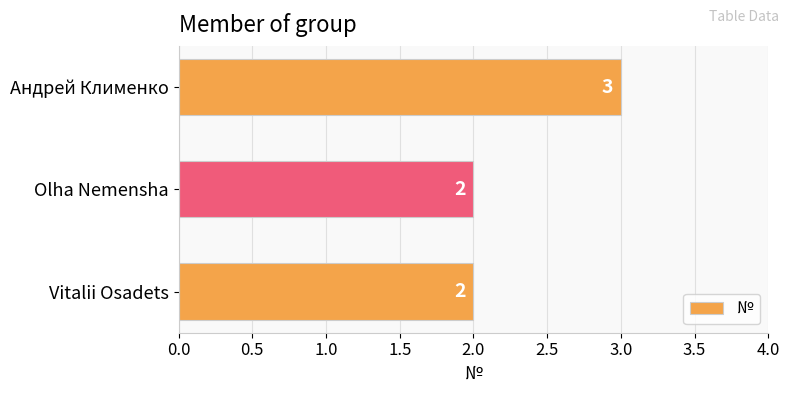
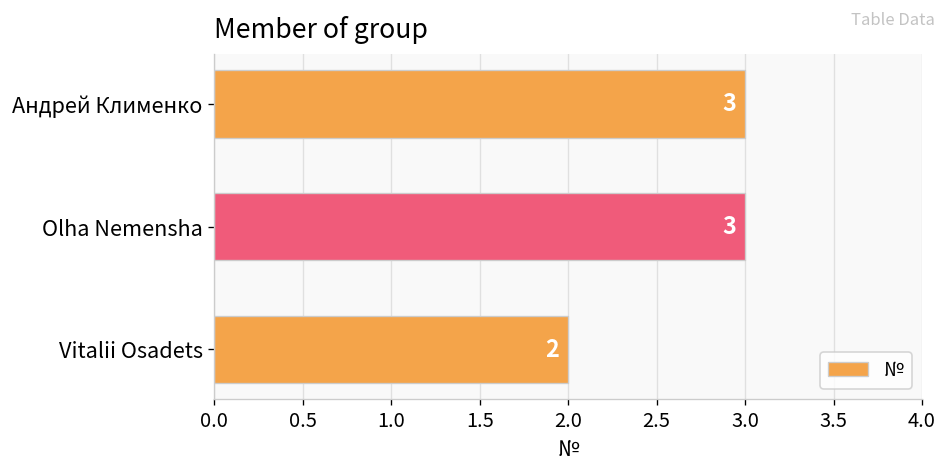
Olha Nemensha: 2 -> 3
